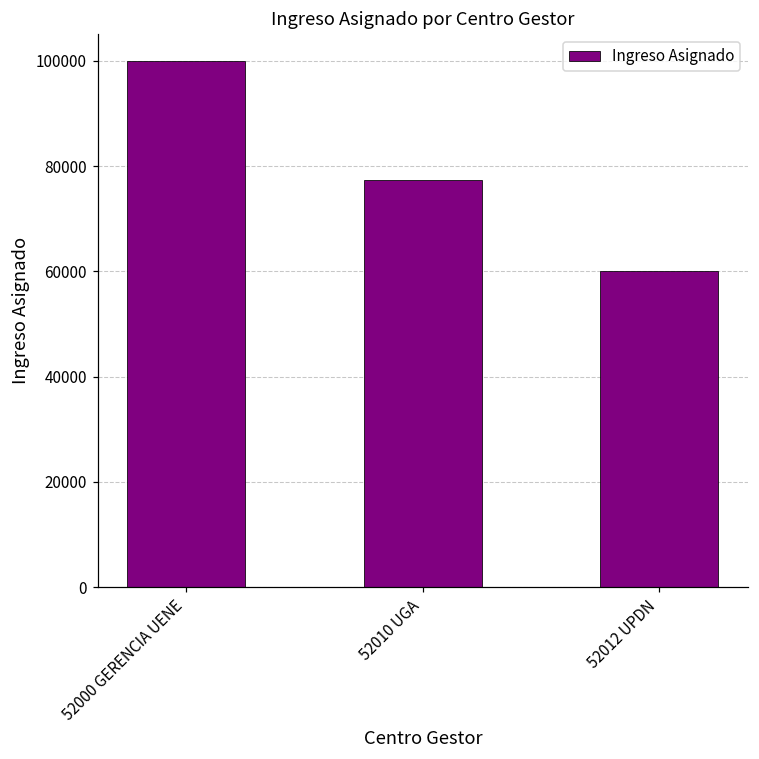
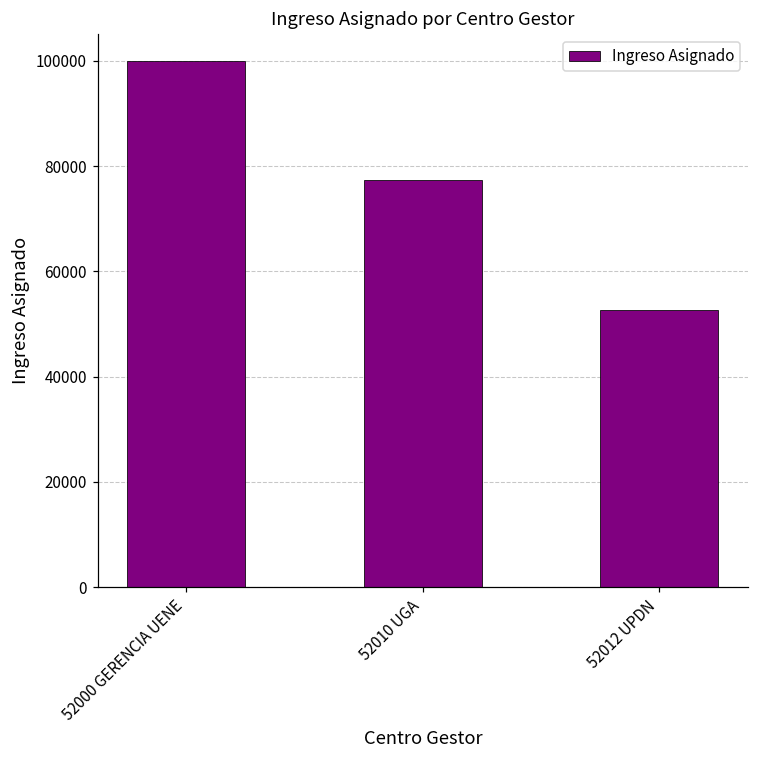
52012 UPDN: 60000 -> 53000
